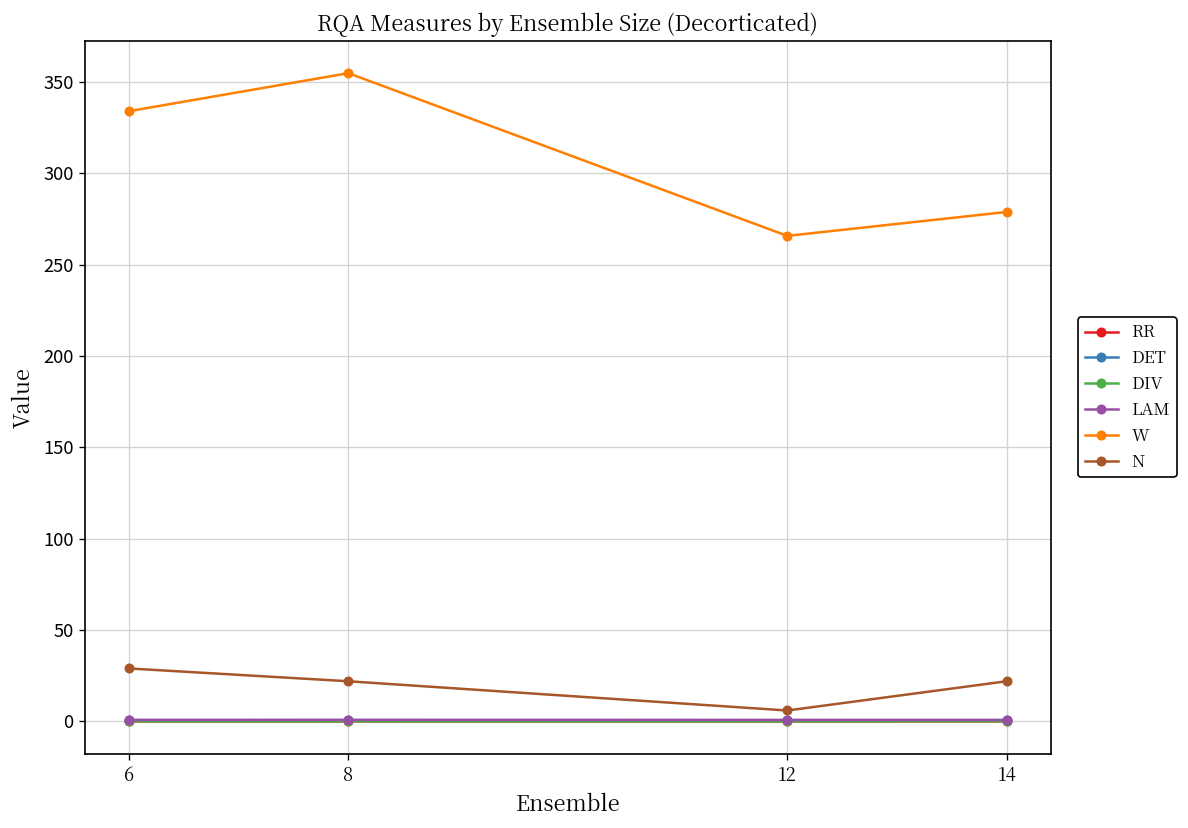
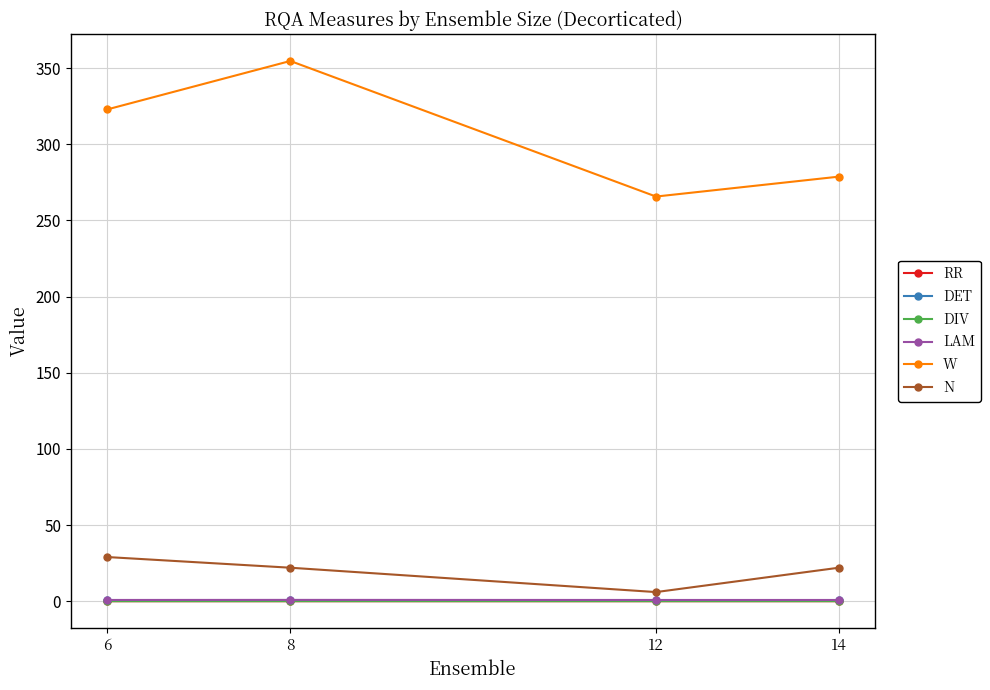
W, 6: 334 -> 323
